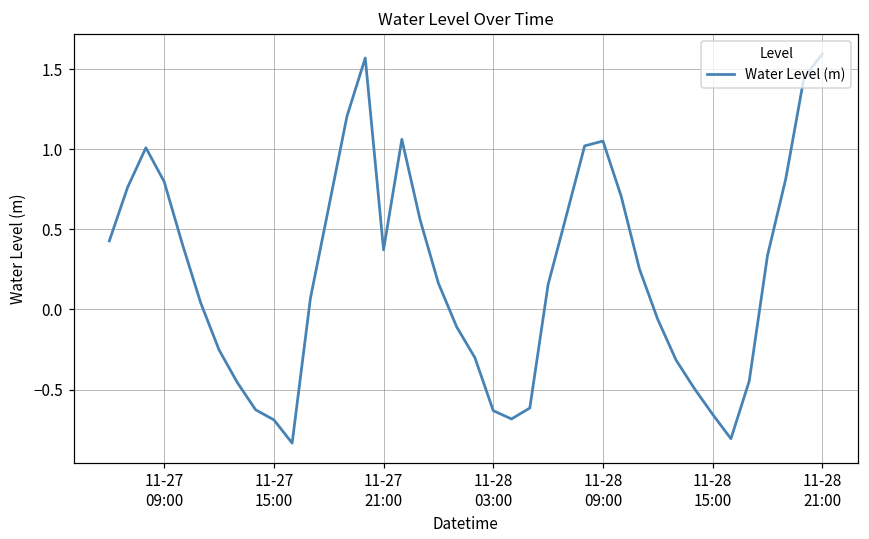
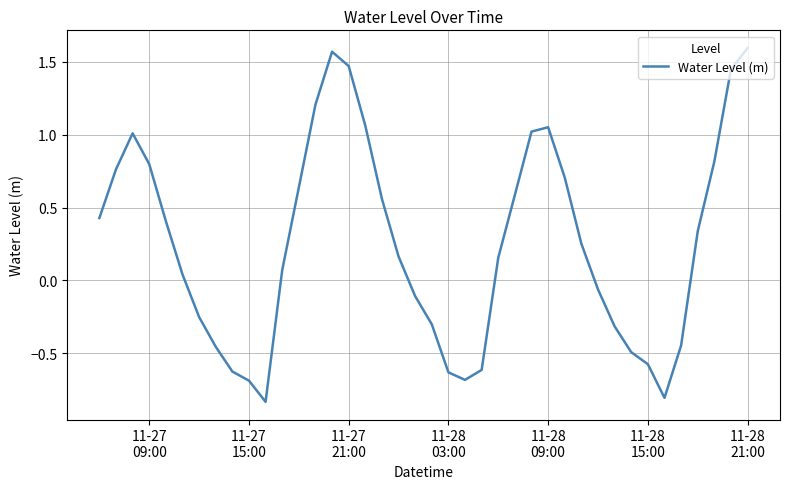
11-27 21:00: 0.37 -> 1.47
11-28 15:00: -0.65 -> -0.58
